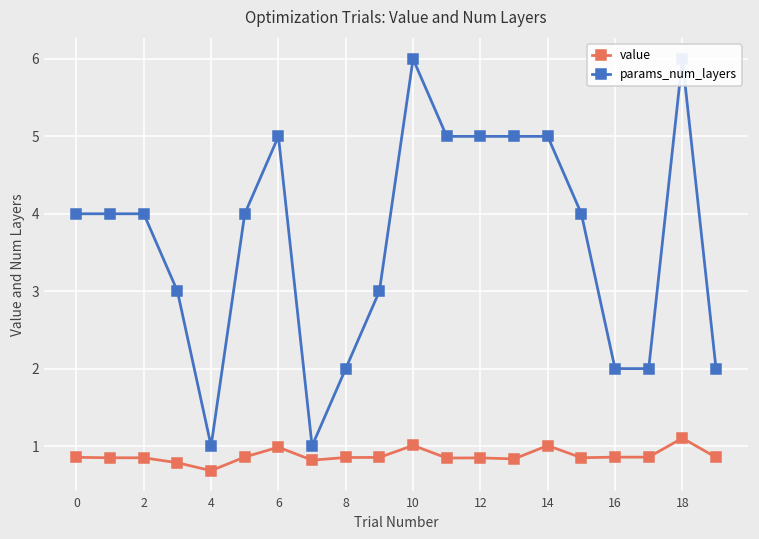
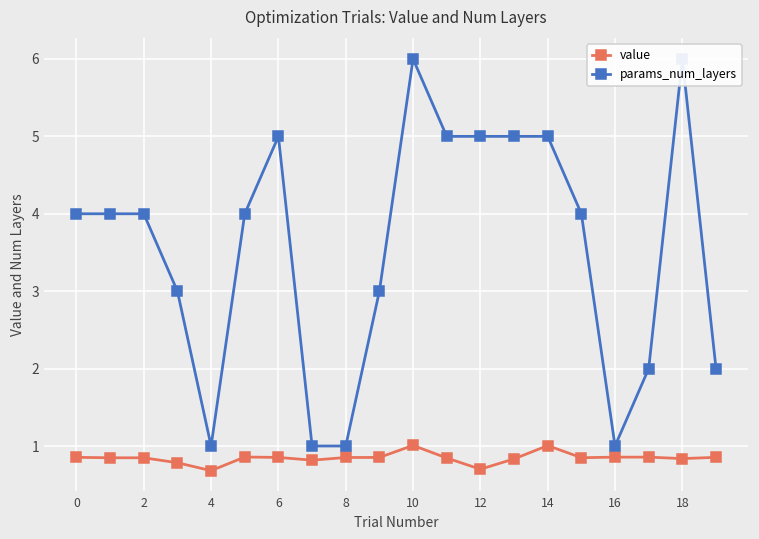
value, 6: 1.0 -> 0.9
params_num_layers, 8: 2 -> 1
value, 12: 0.8 -> 0.7
params_num_layers, 16: 2 -> 1
value, 18: 1.1 -> 0.8
